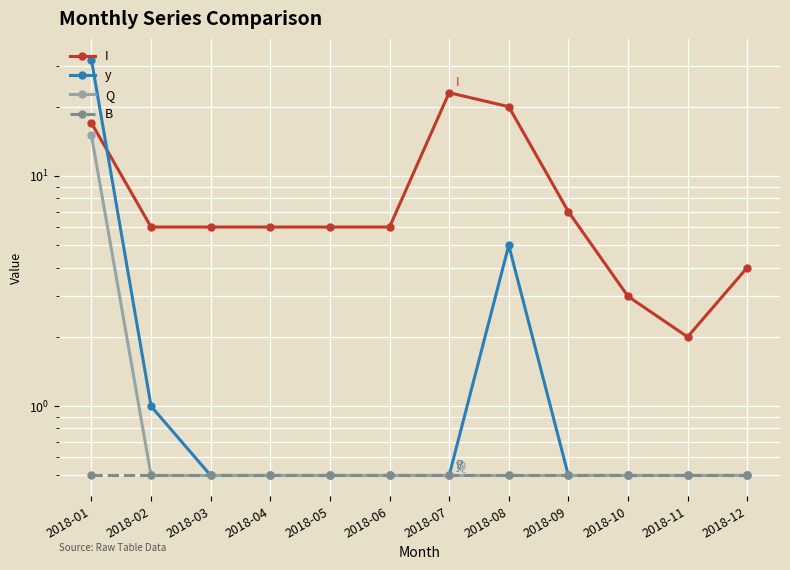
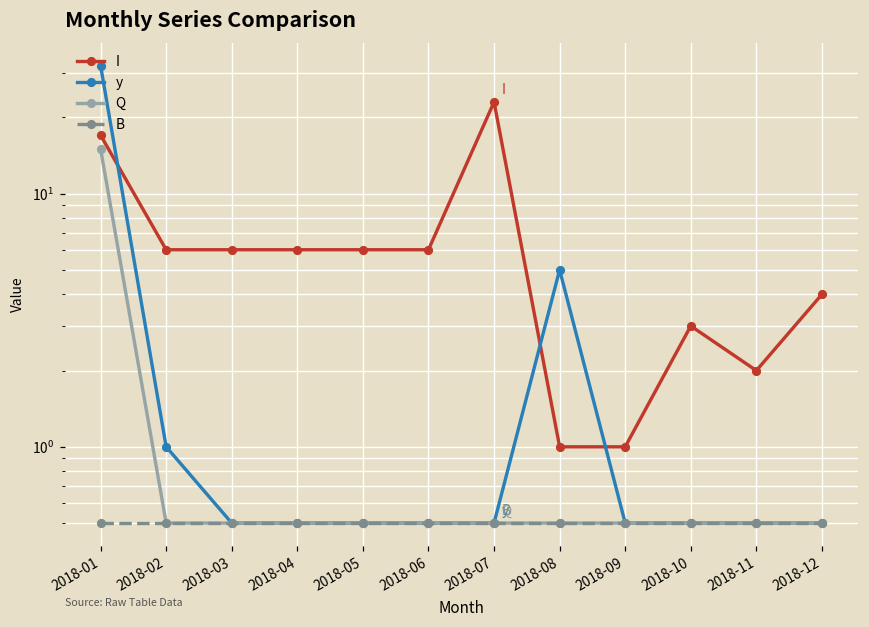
I, 2018-08: 20 -> 1
I, 2018-09: 7 -> 1
